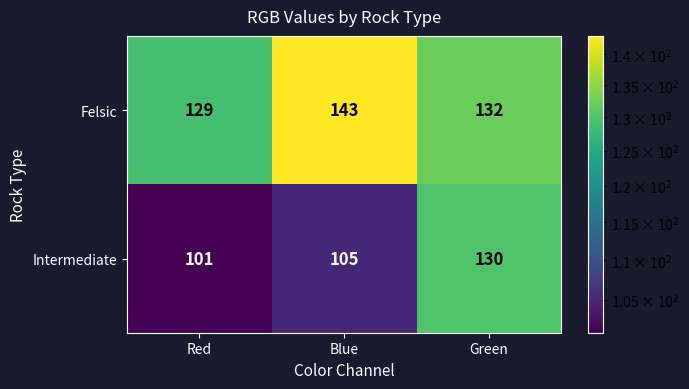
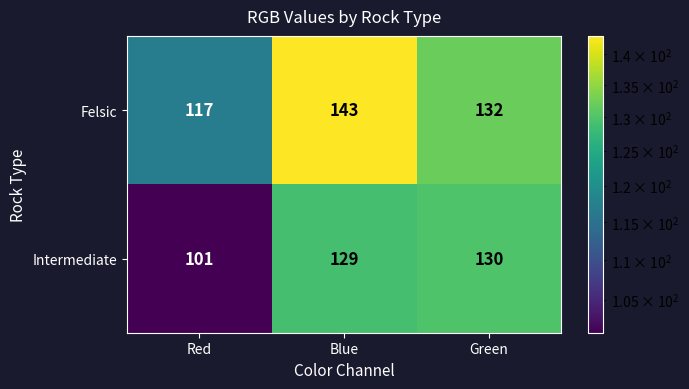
Felsic, Red: 129 -> 117
Intermediate, Blue: 105 -> 129
